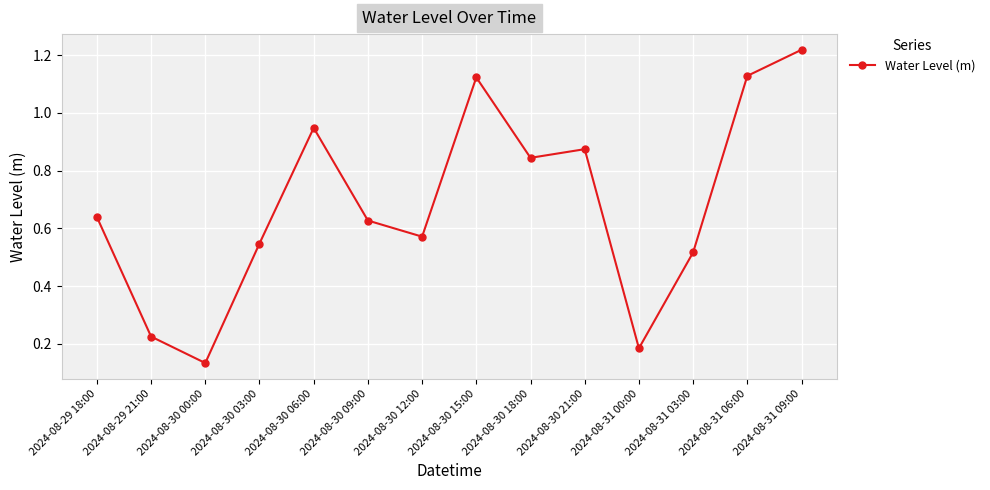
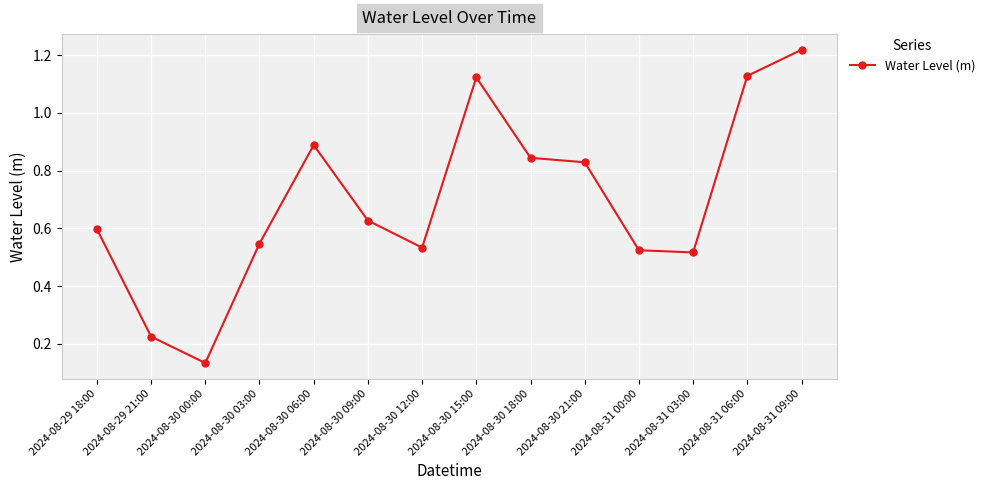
2024-08-29 18:00: 0.64 -> 0.60
2024-08-30 06:00: 0.95 -> 0.89
2024-08-30 12:00: 0.57 -> 0.53
2024-08-30 21:00: 0.87 -> 0.83
2024-08-31 00:00: 0.18 -> 0.52
